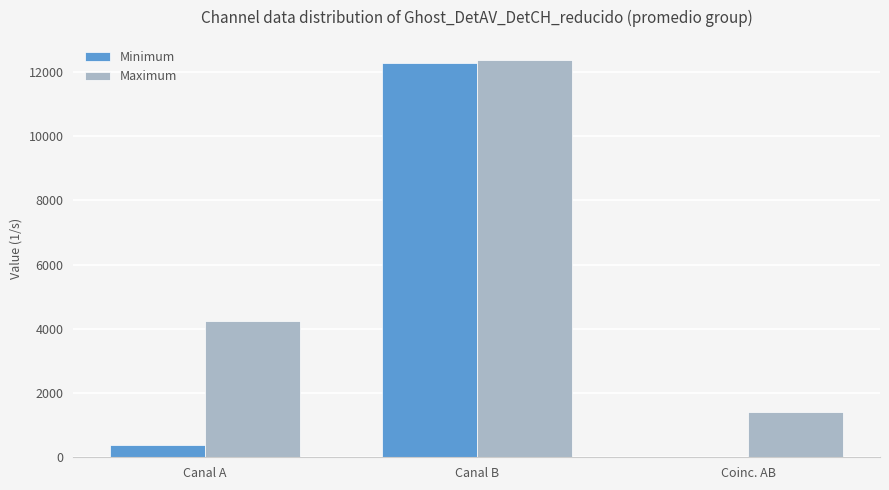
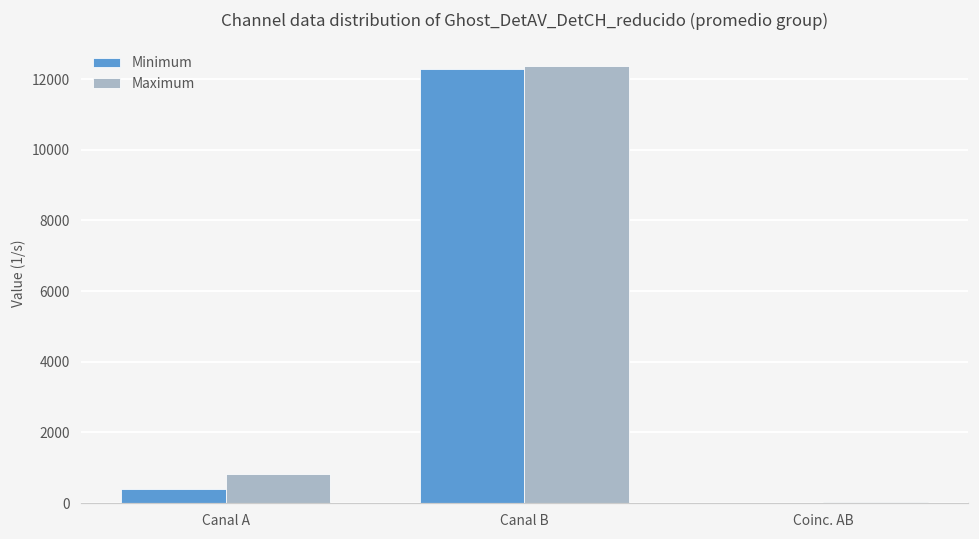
Maximum, Canal A: 4200 -> 800
Maximum, Coinc. AB: 1400 -> 0
